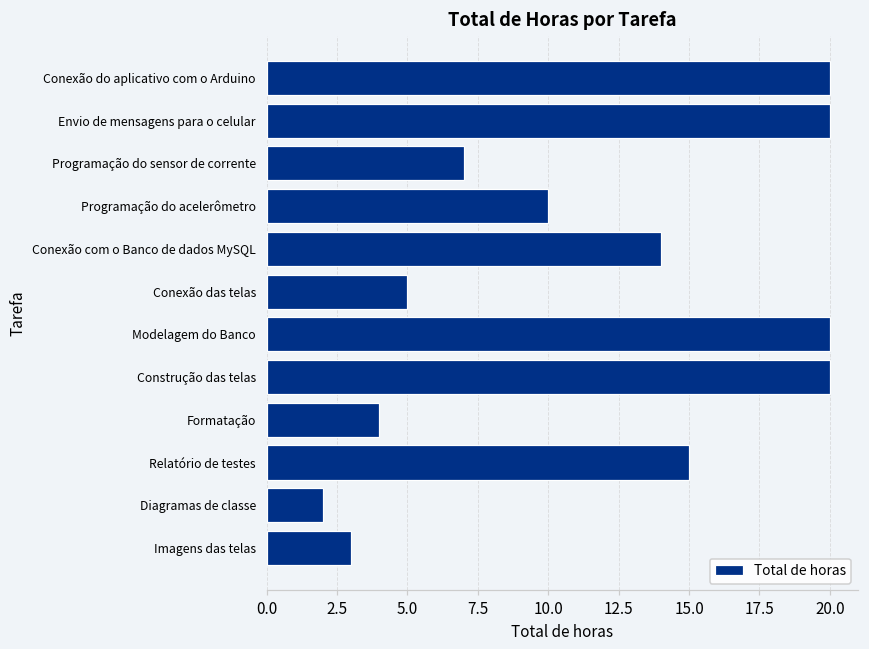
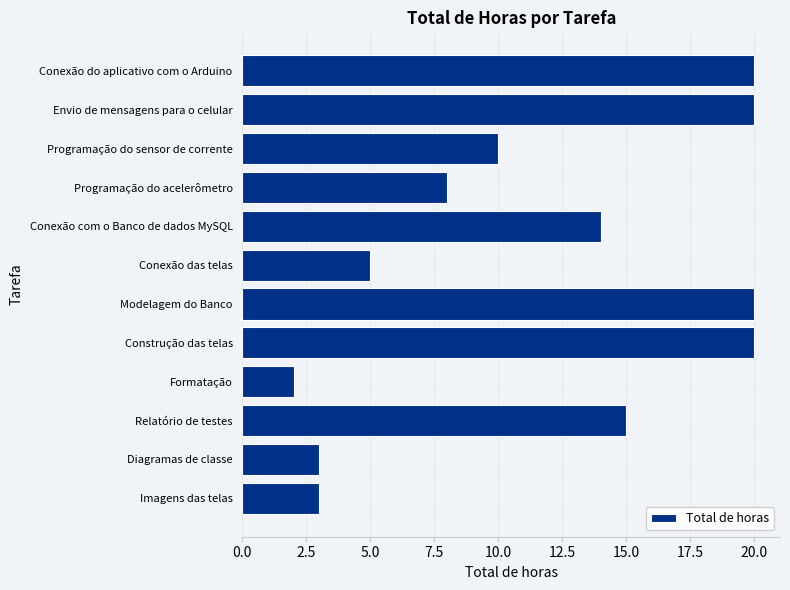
Programação do sensor de corrente: 7 -> 10
Programação do acelerômetro: 10 -> 8
Formatação: 4 -> 2
Diagramas de classe: 2 -> 3
